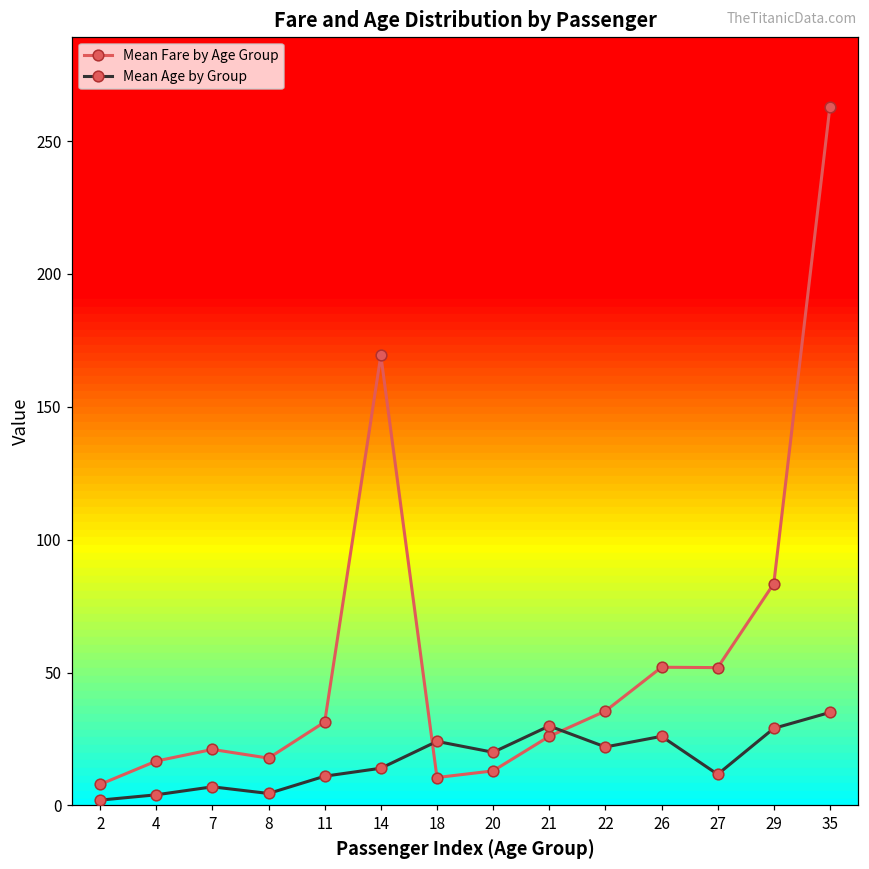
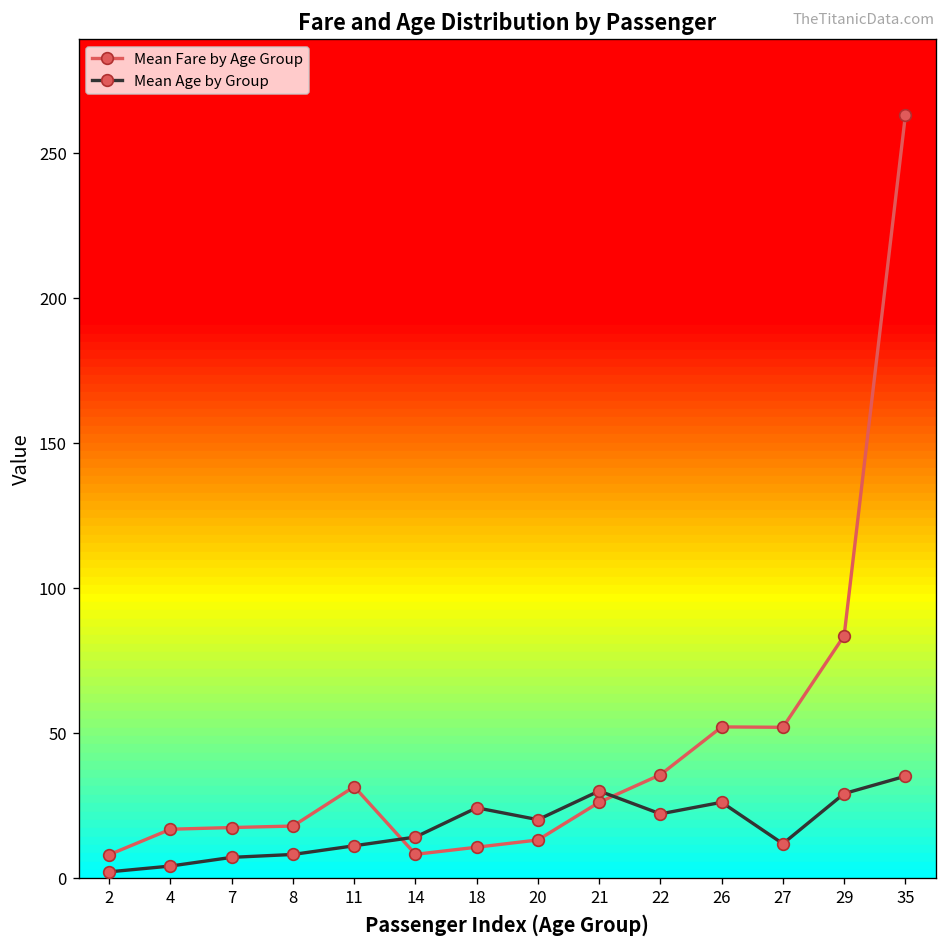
Mean Fare by Age Group, 7: 21 -> 17
Mean Age by Group, 8: 5 -> 8
Mean Fare by Age Group, 14: 169 -> 8
